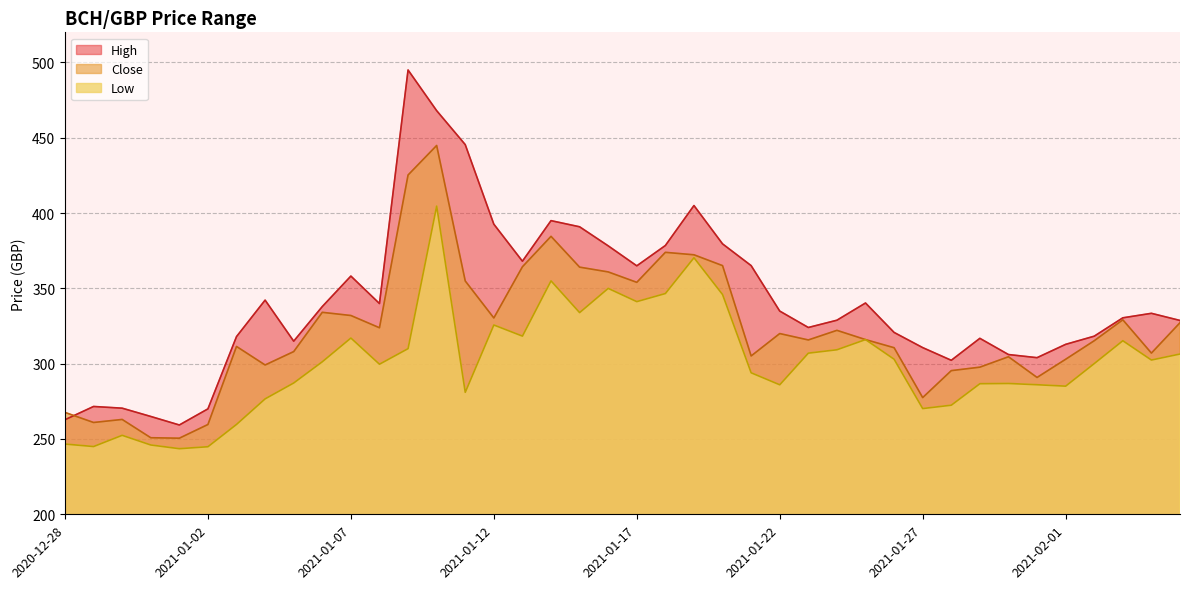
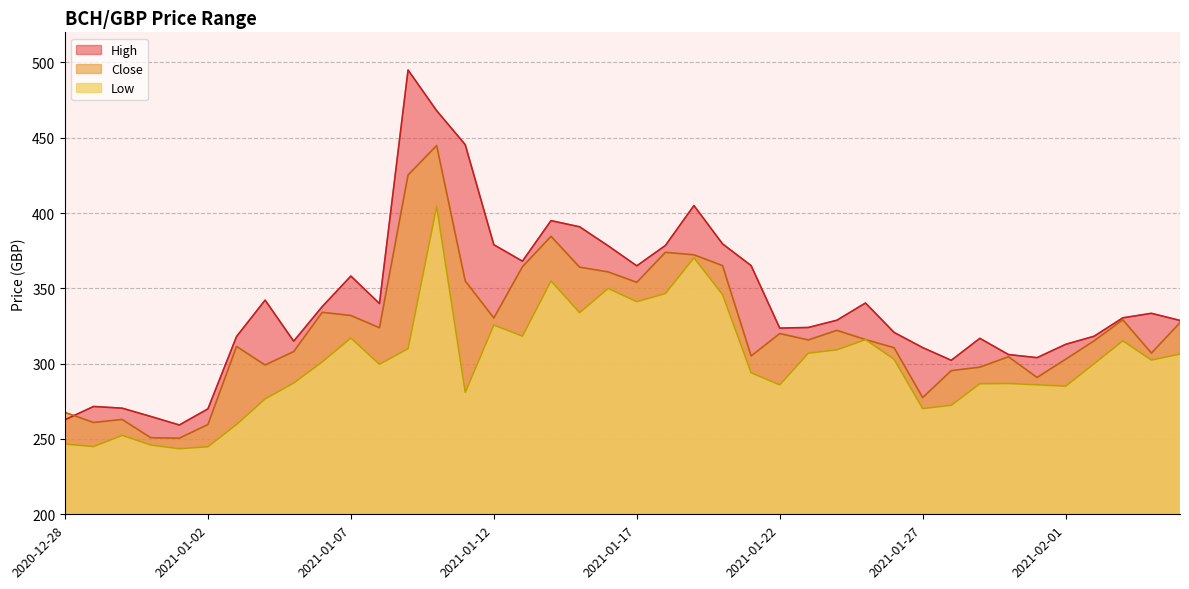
High, 2021-01-12: 393 -> 379
High, 2021-01-22: 335 -> 324
